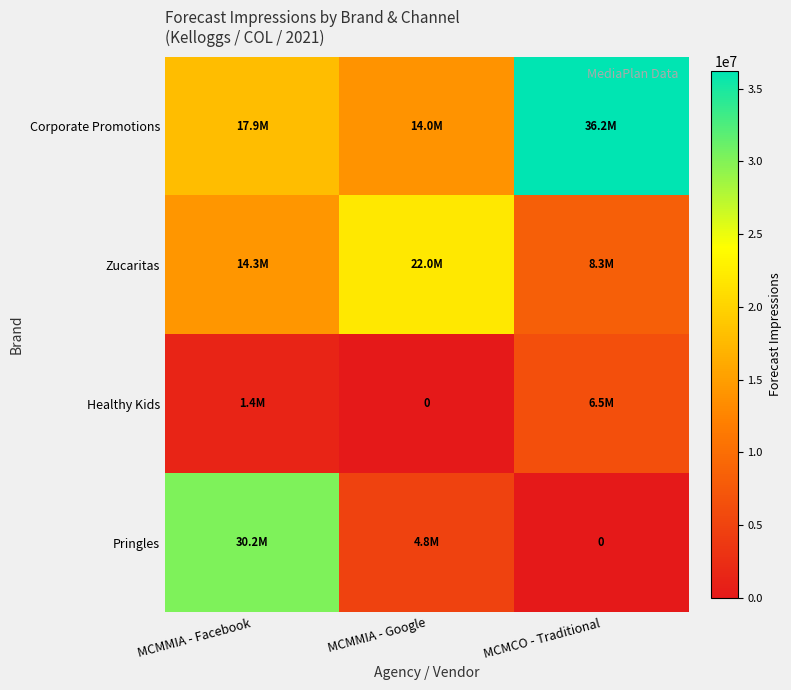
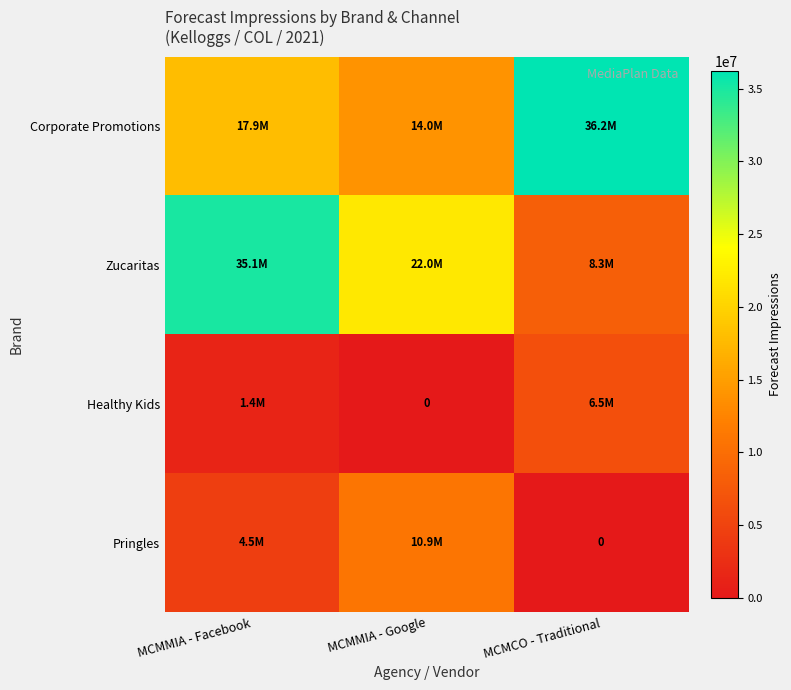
Zucaritas, MCMMIA - Facebook: 14.3M -> 35.1M
Pringles, MCMMIA - Facebook: 30.2M -> 4.5M
Pringles, MCMMIA - Google: 4.8M -> 10.9M
